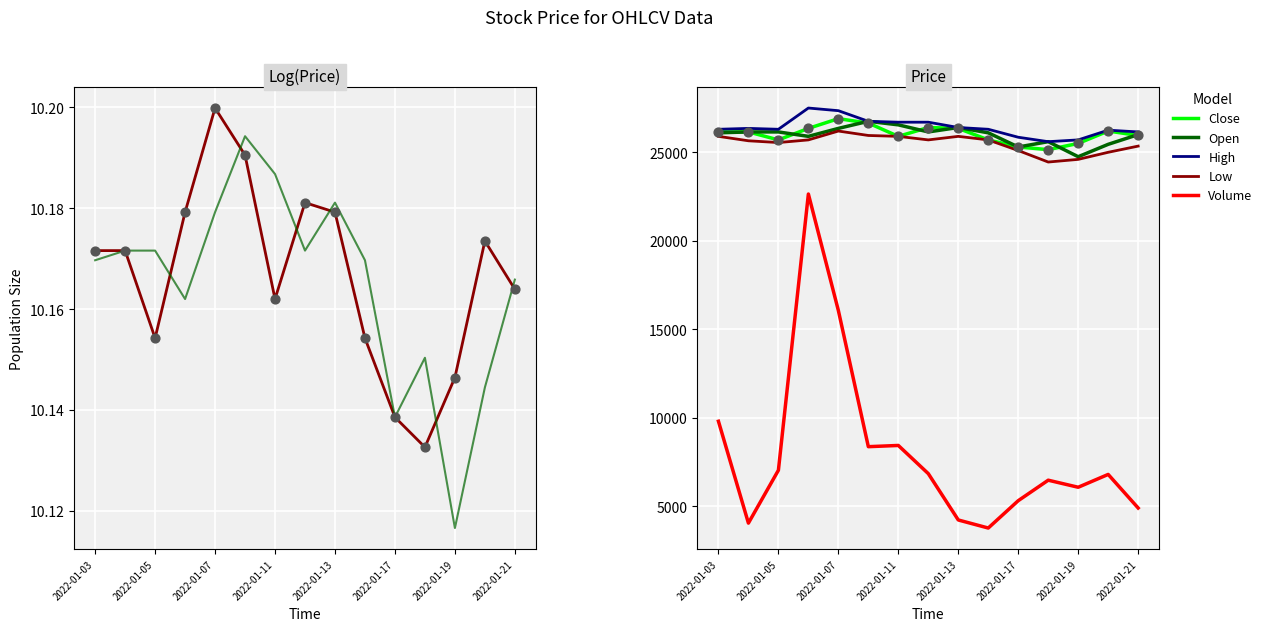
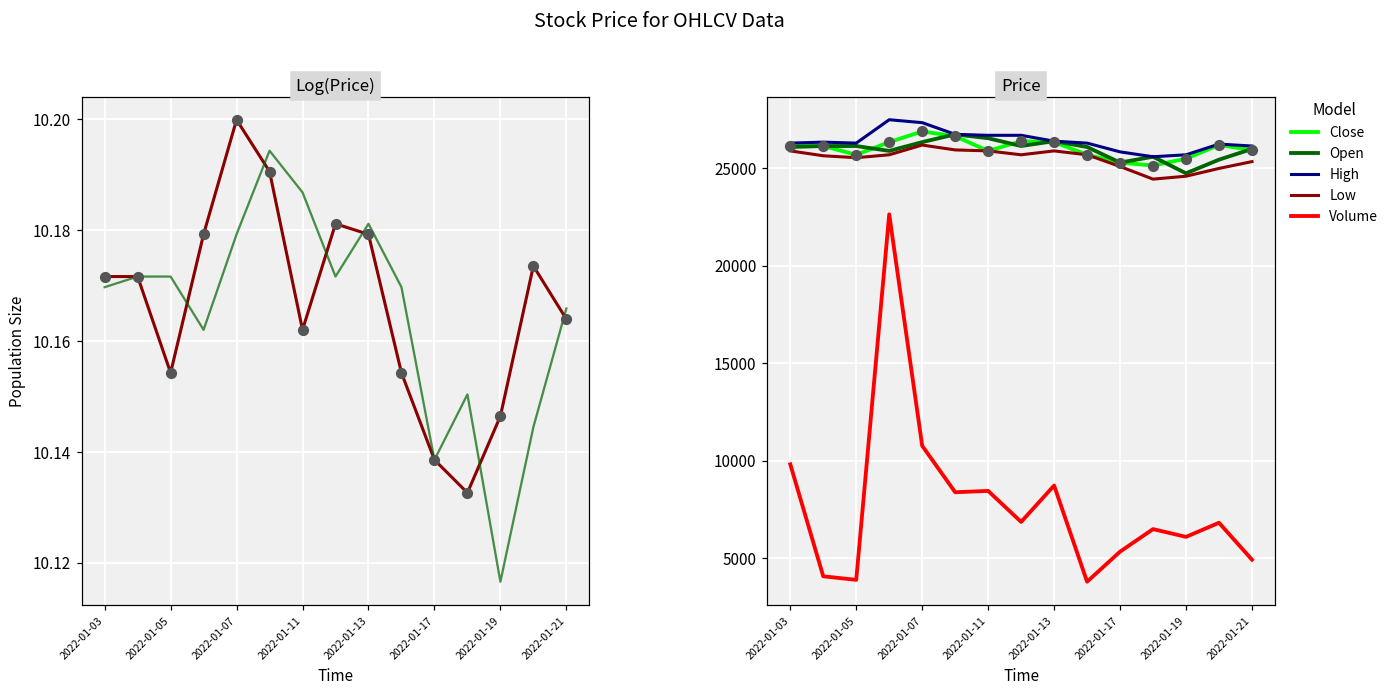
Price, Volume, 2022-01-05: 7000 -> 3900
Price, Volume, 2022-01-07: 16100 -> 10800
Price, Volume, 2022-01-13: 4200 -> 8700
